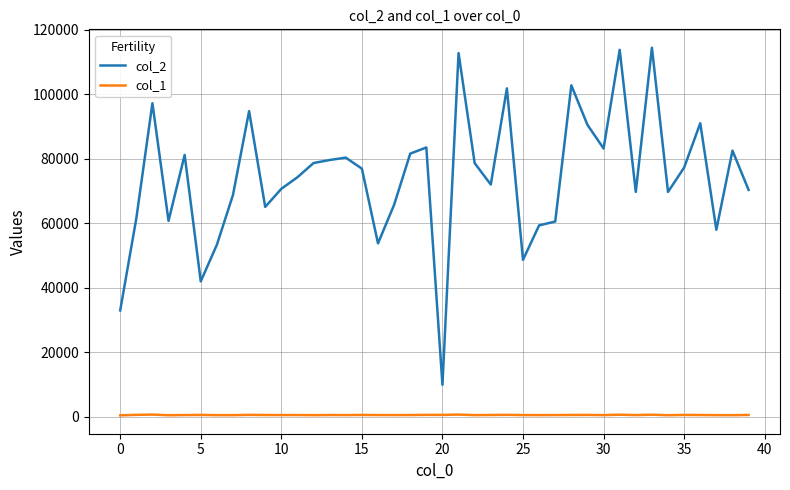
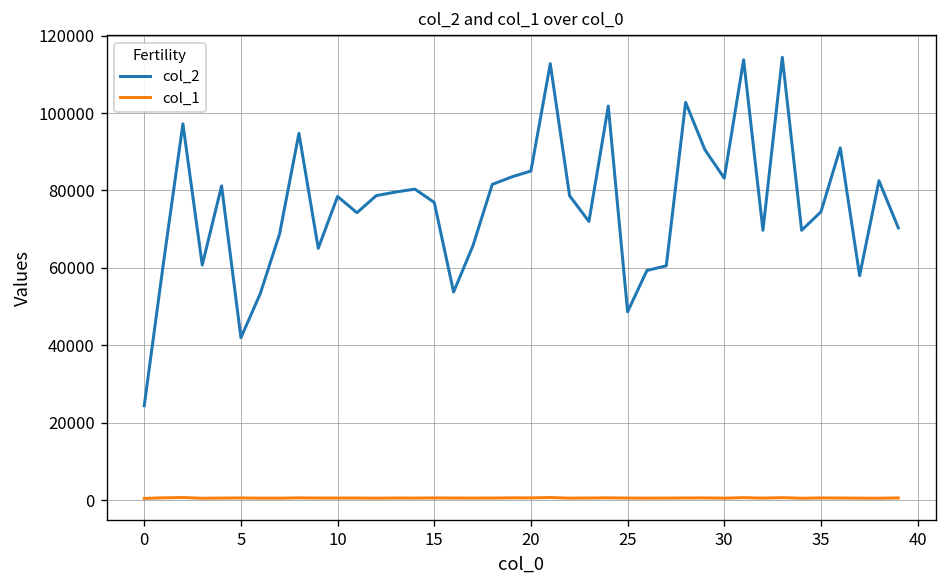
col_2, 0: 33000 -> 24000
col_2, 10: 71000 -> 78000
col_2, 20: 10000 -> 85000
col_2, 35: 77000 -> 74000
